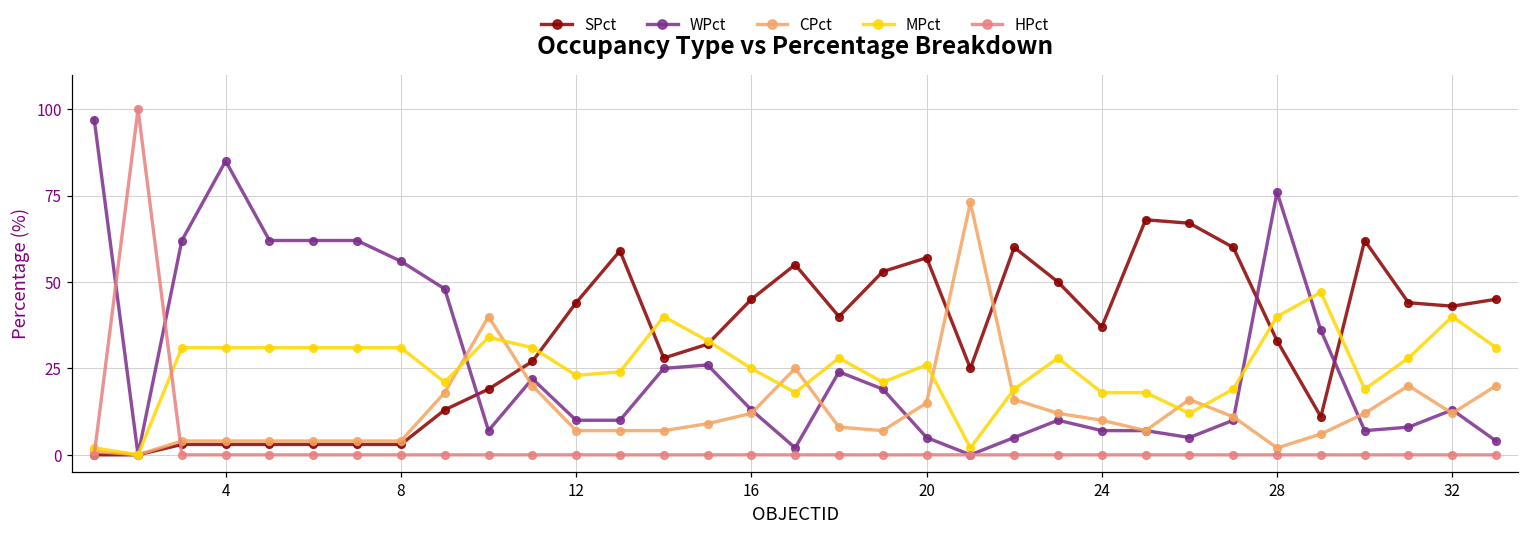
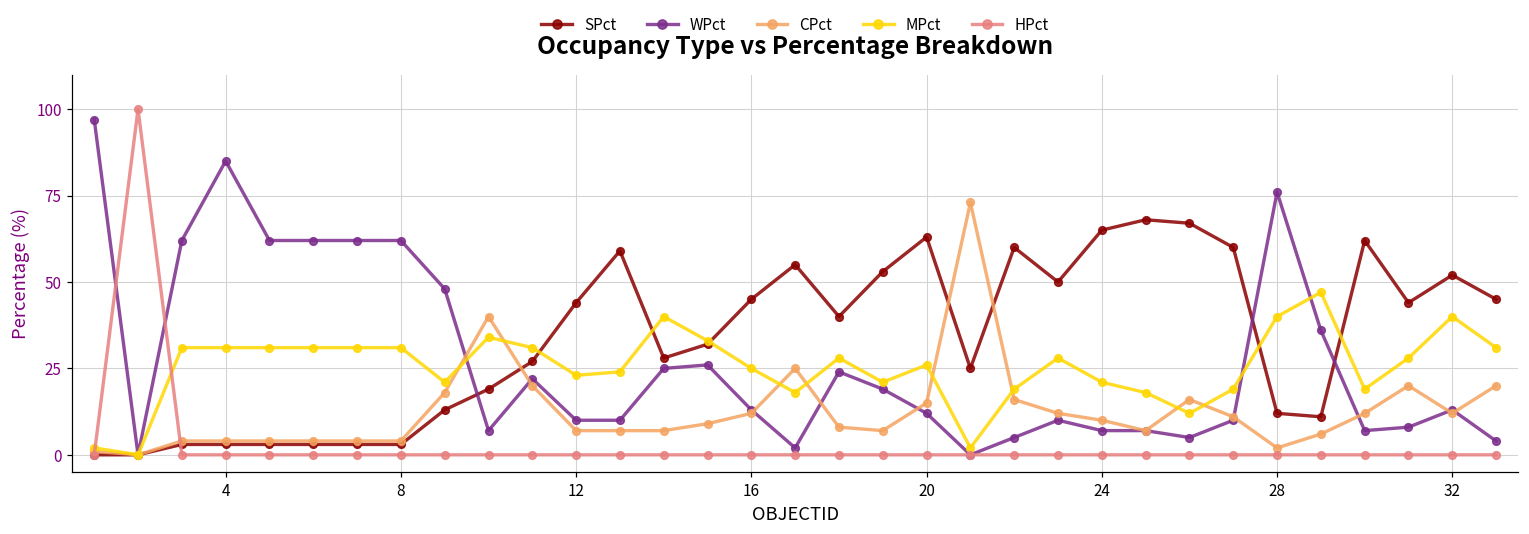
WPct, 8: 56 -> 62
SPct, 20: 57 -> 63
WPct, 20: 5 -> 12
SPct, 24: 37 -> 65
MPct, 24: 18 -> 21
SPct, 28: 33 -> 12
SPct, 32: 43 -> 52
